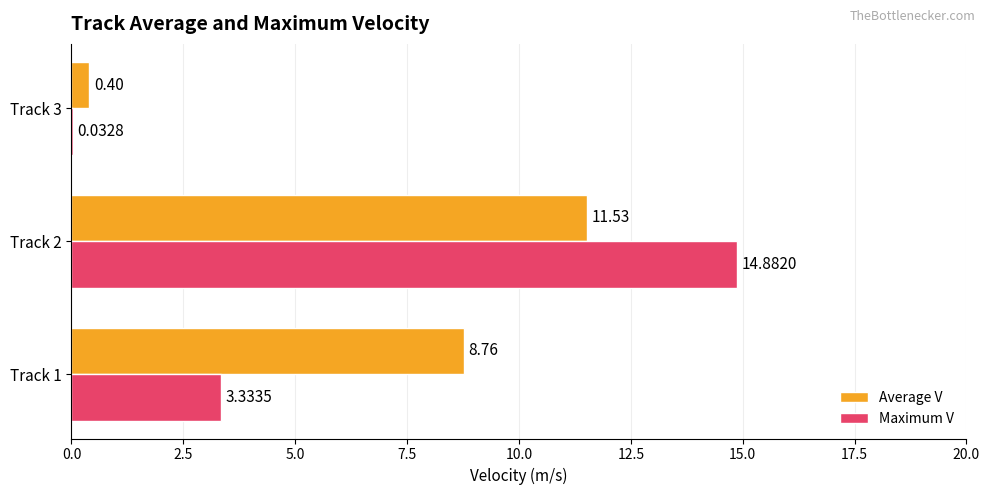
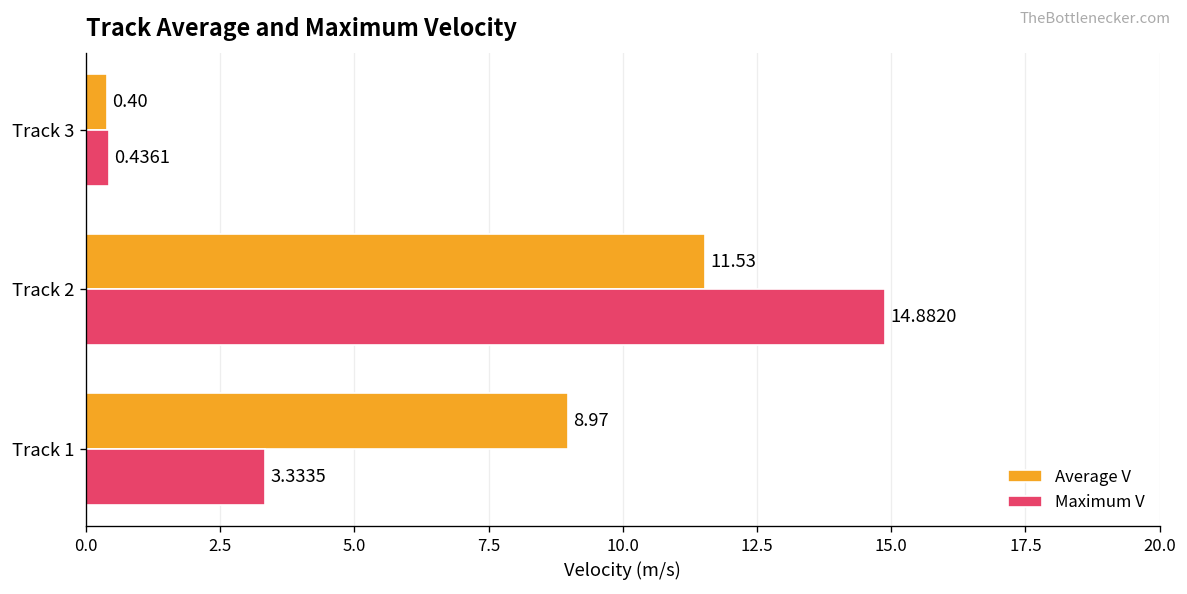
Maximum V, Track 3: 0.0328 -> 0.4361
Average V, Track 1: 8.76 -> 8.97
